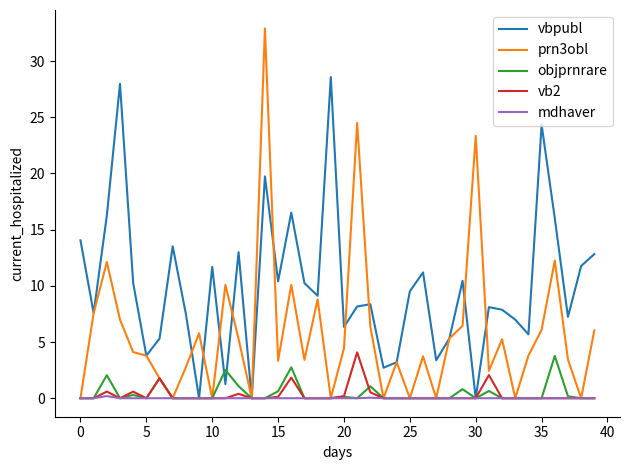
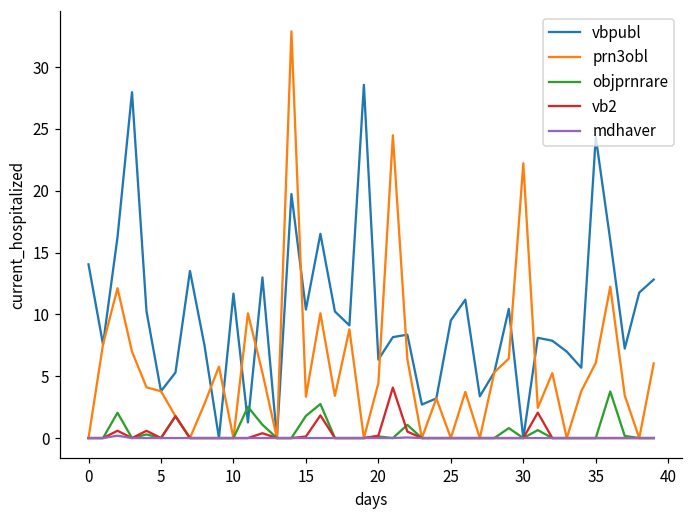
objprnrare, 15: 0.6 -> 1.8
prn3obl, 30: 23.3 -> 22.2
